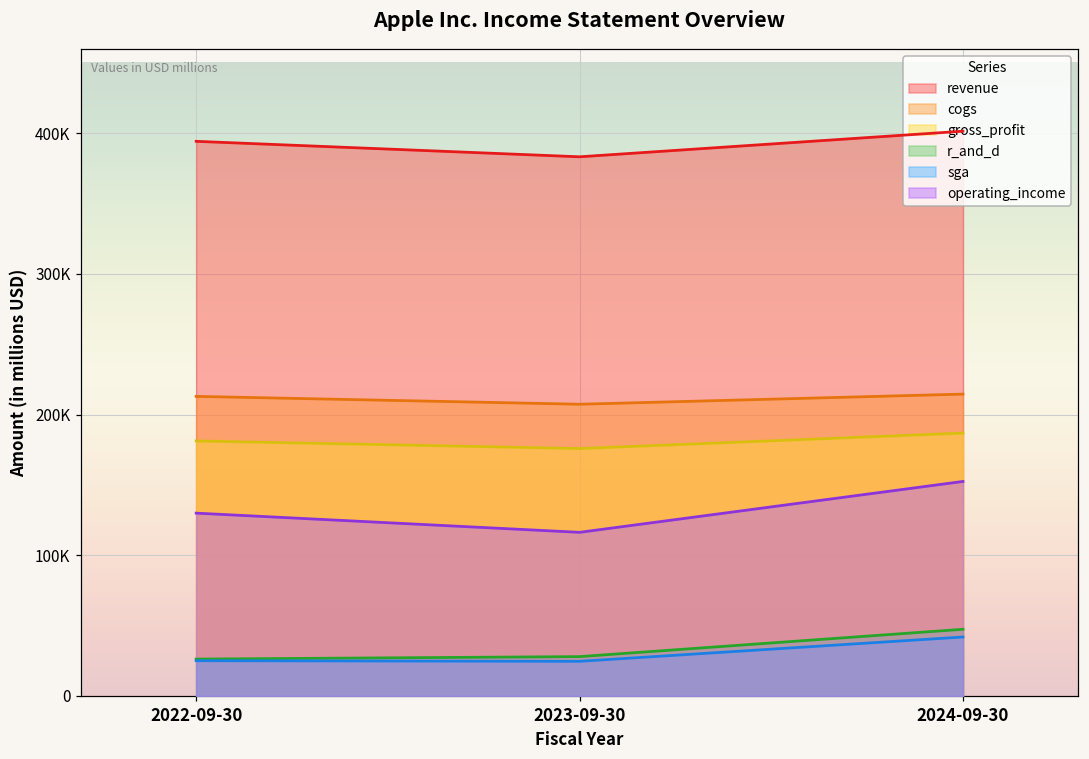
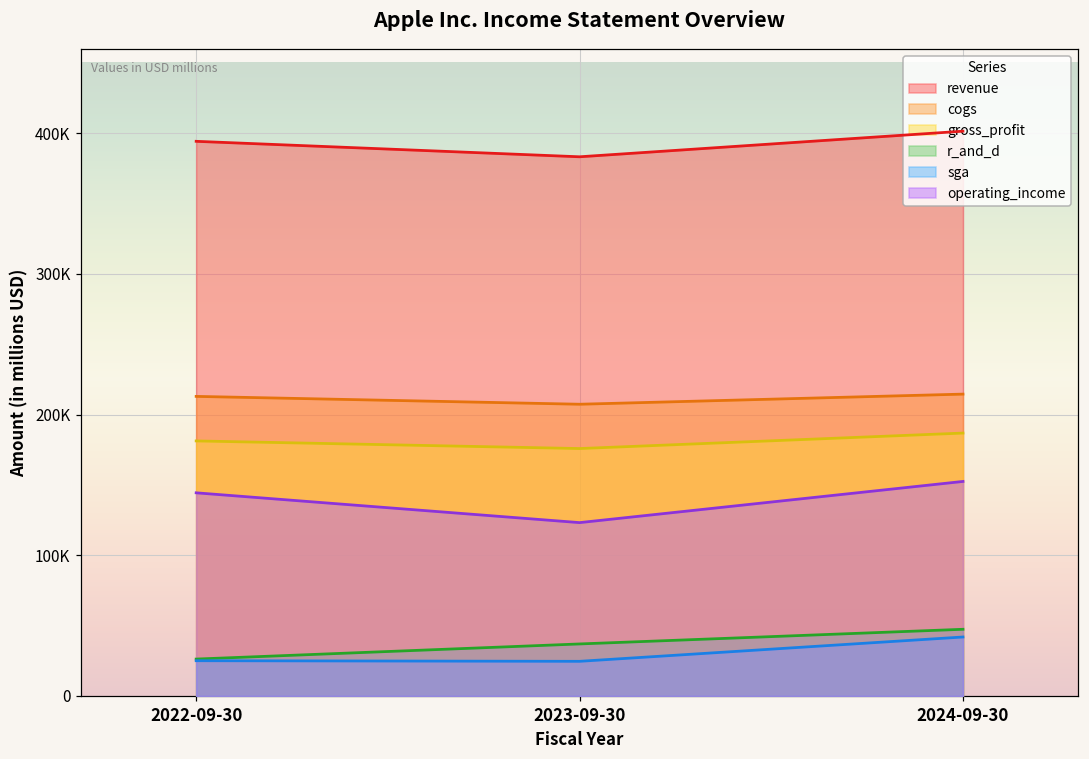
operating_income, 2022-09-30: 130000 -> 144000
r_and_d, 2023-09-30: 28000 -> 37000
operating_income, 2023-09-30: 116000 -> 123000
